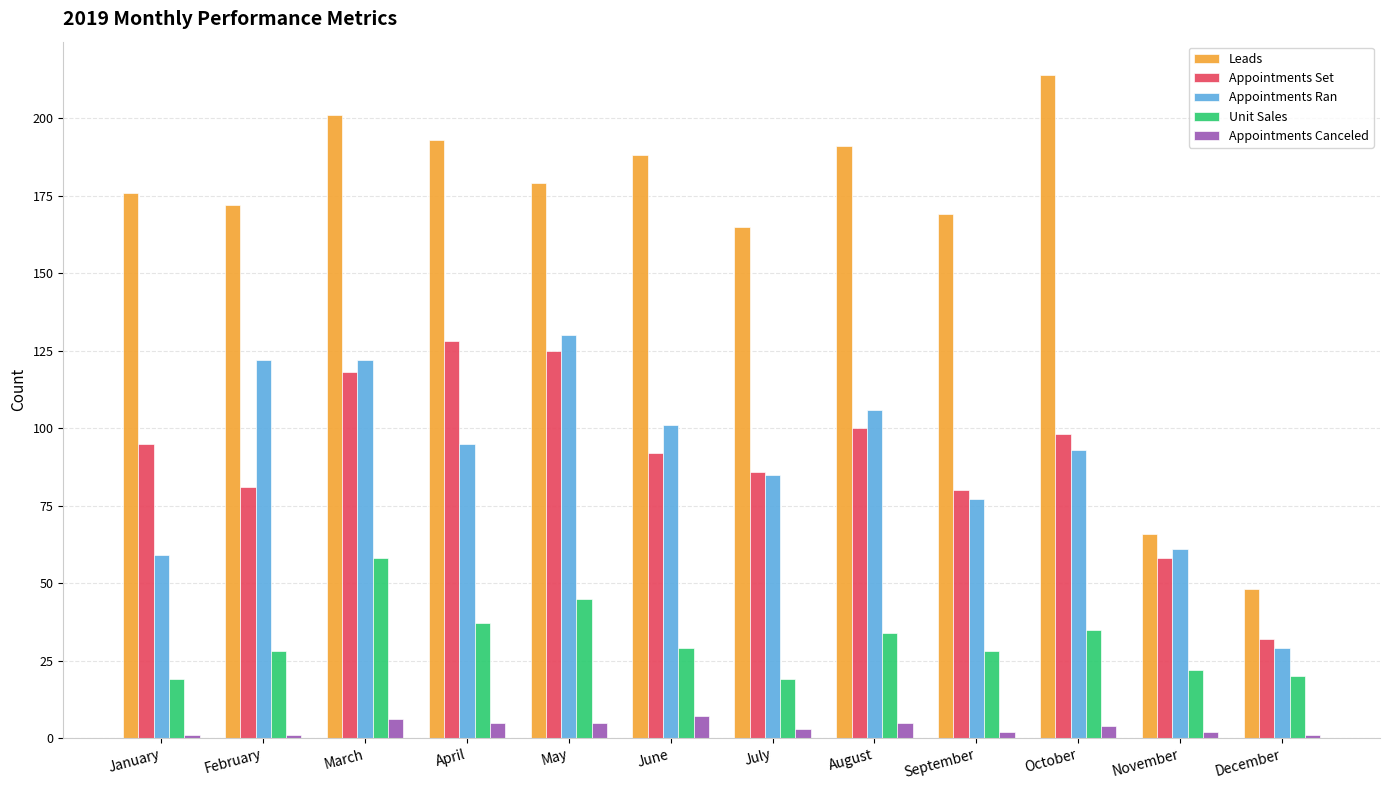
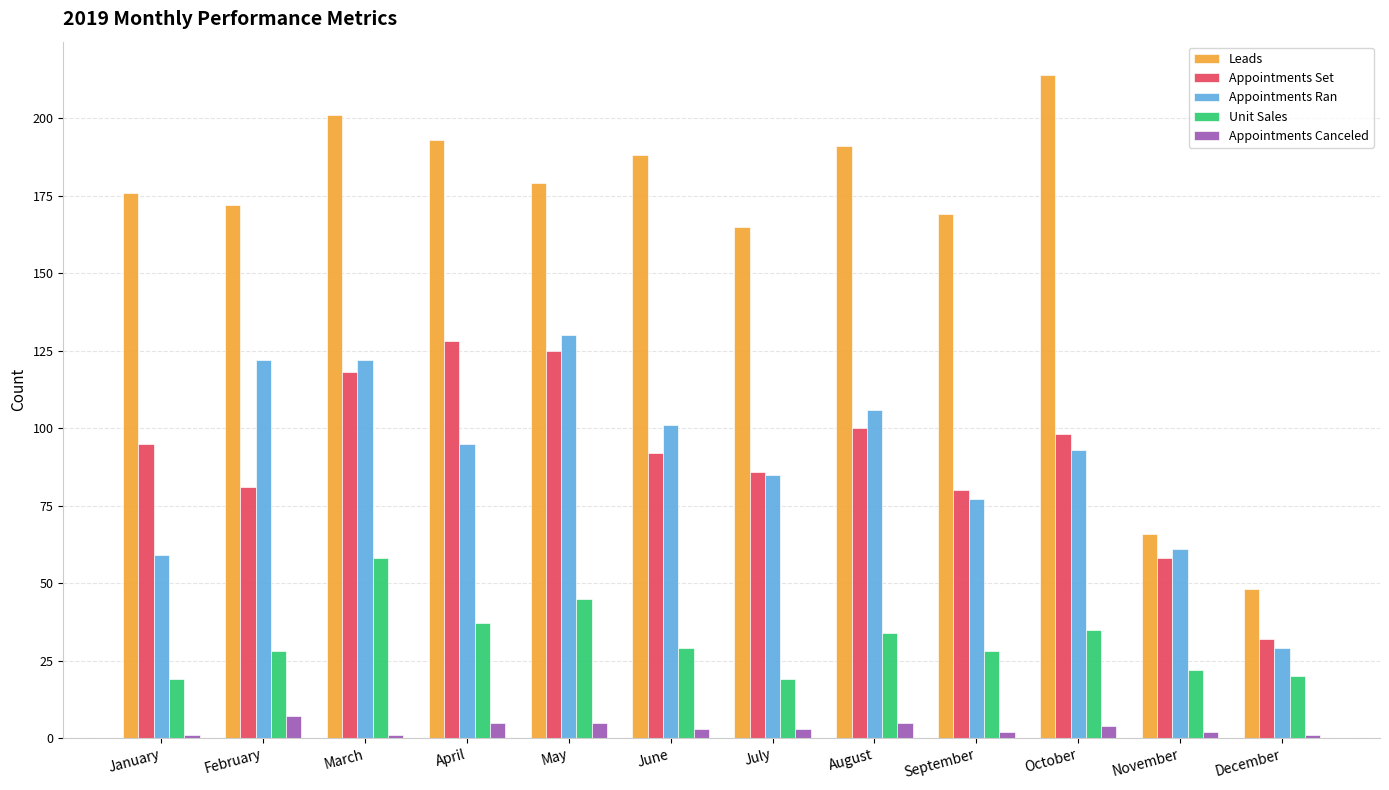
Appointments Canceled, February: 1 -> 7
Appointments Canceled, March: 6 -> 1
Appointments Canceled, June: 7 -> 3
